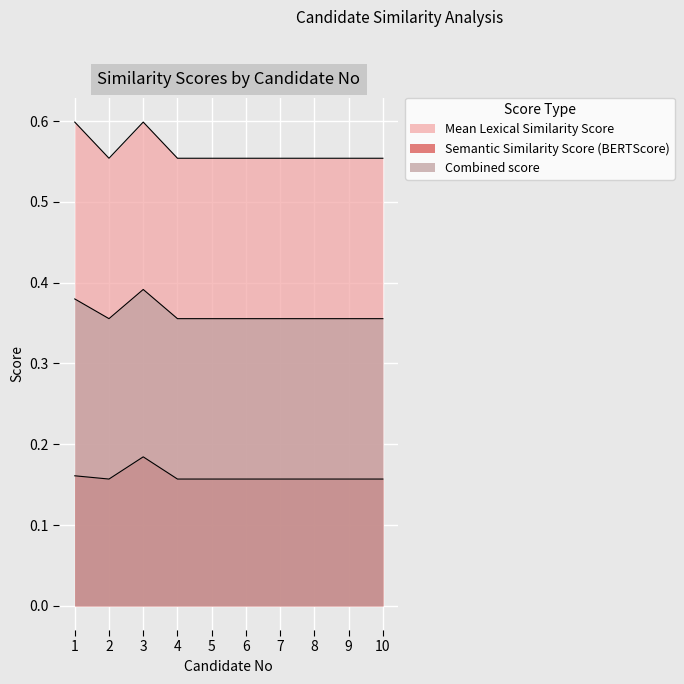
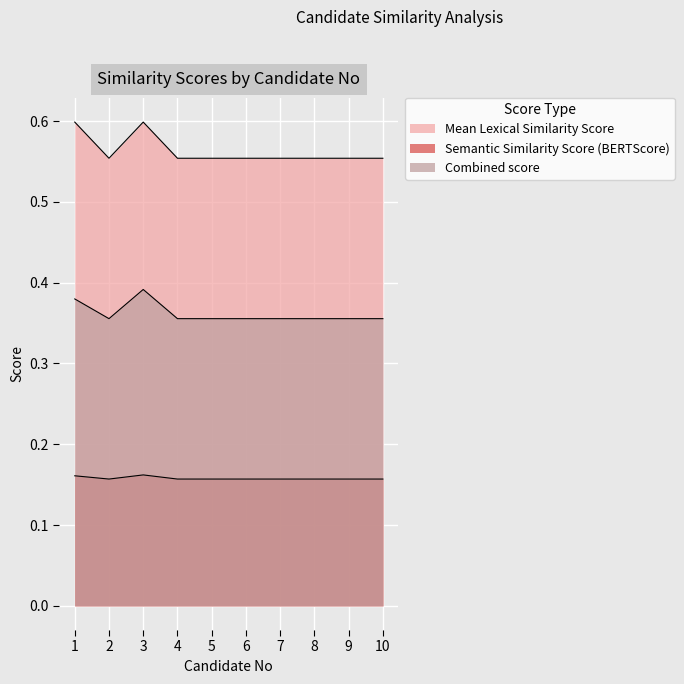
Semantic Similarity Score (BERTScore), 3: 0.18 -> 0.16
